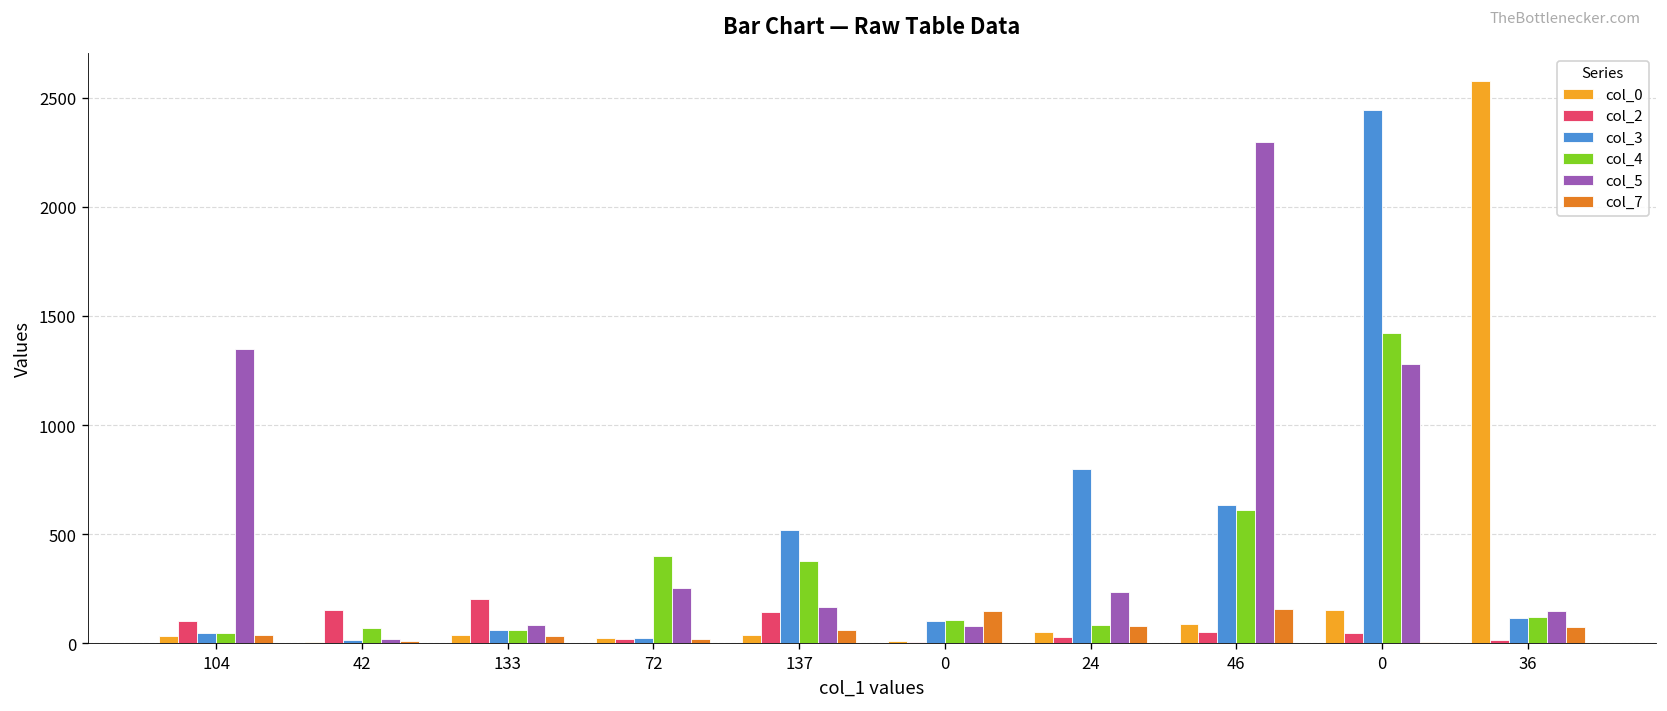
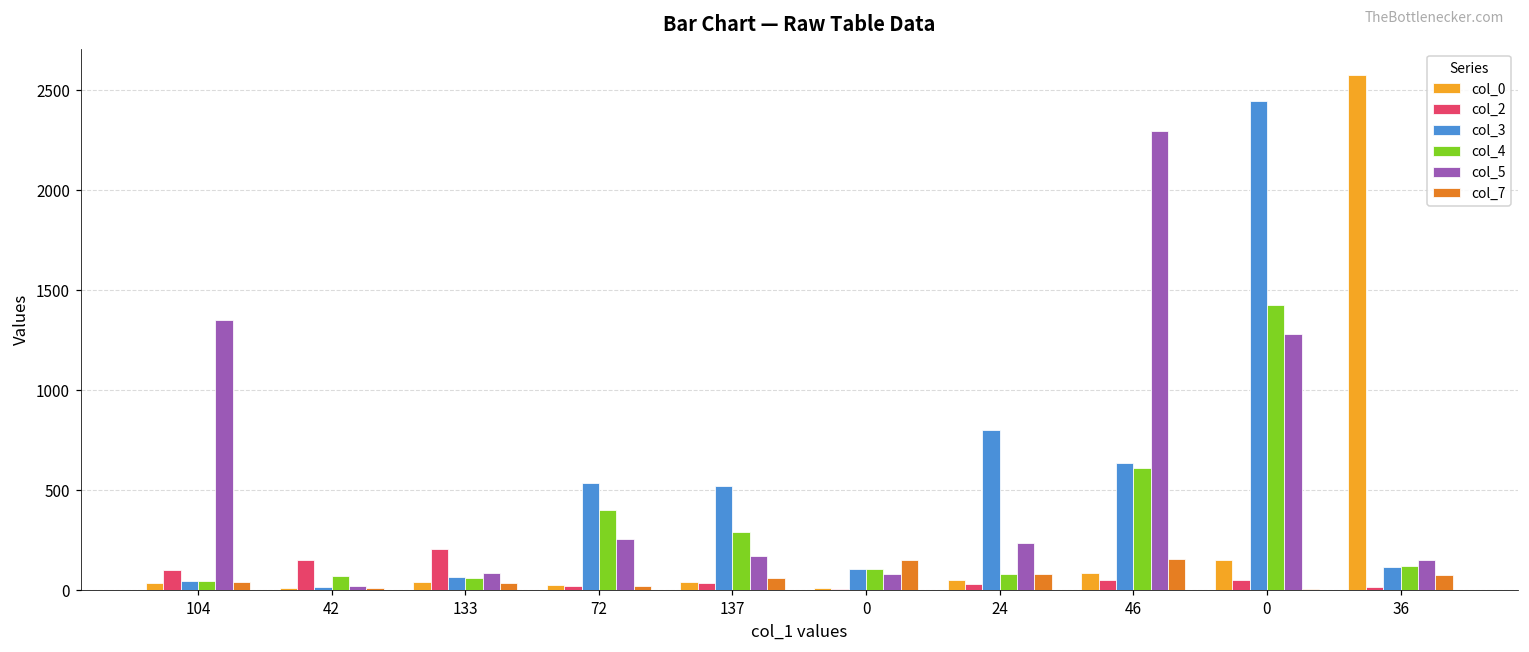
col_3, 72: 30 -> 540
col_2, 137: 140 -> 40
col_4, 137: 380 -> 290
